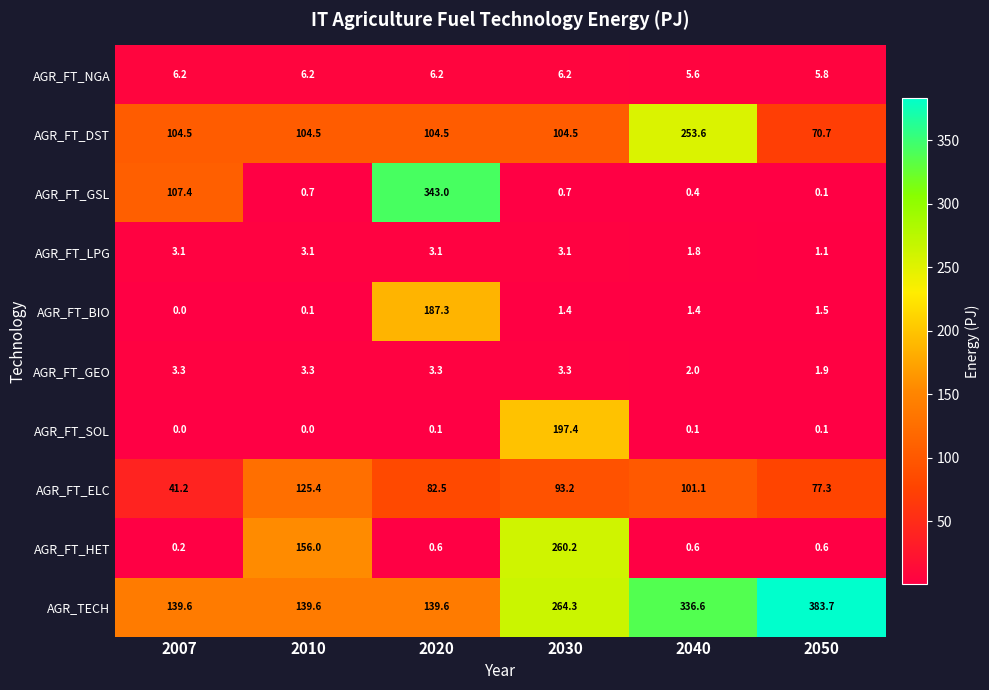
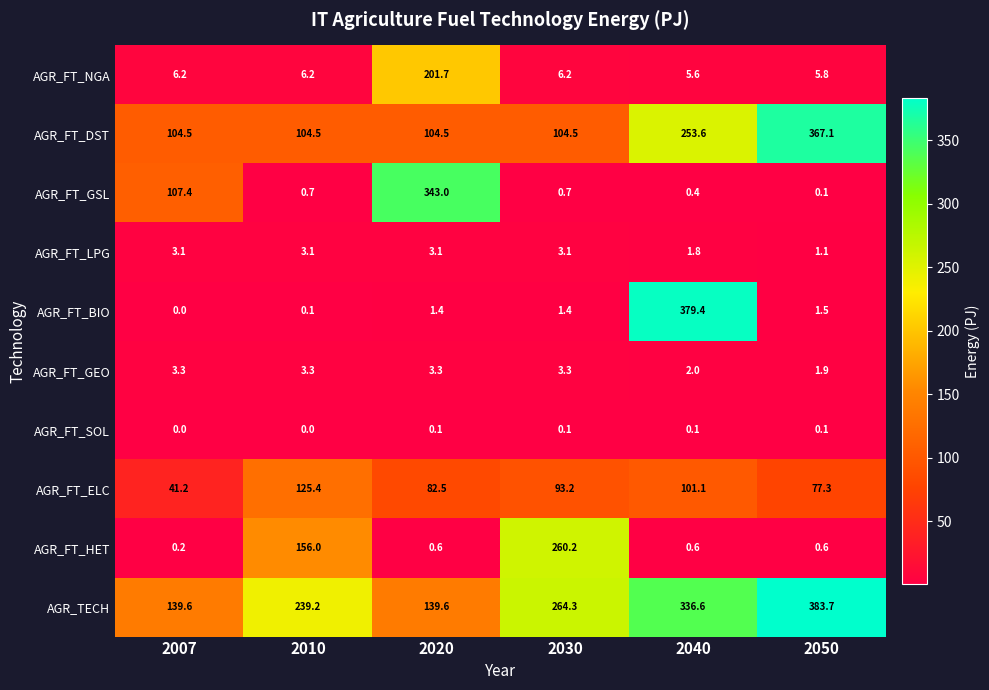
AGR_FT_NGA, 2020: 6.2 -> 201.7
AGR_FT_DST, 2050: 70.7 -> 367.1
AGR_FT_BIO, 2020: 187.3 -> 1.4
AGR_FT_BIO, 2040: 1.4 -> 379.4
AGR_FT_SOL, 2030: 197.4 -> 0.1
AGR_TECH, 2010: 139.6 -> 239.2
